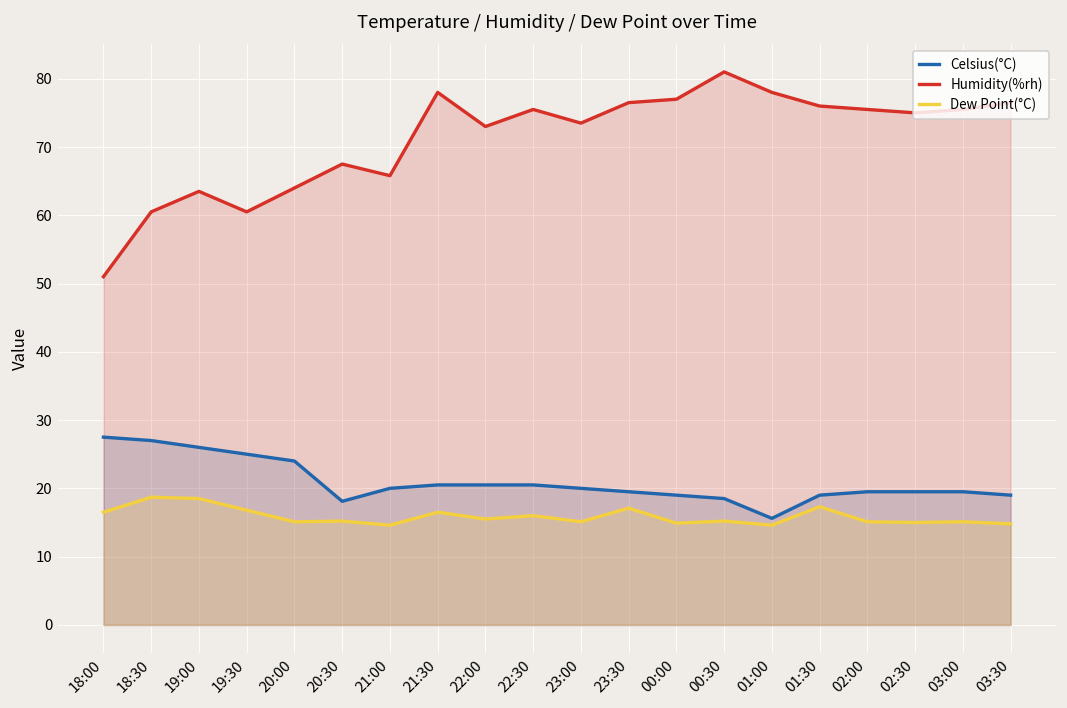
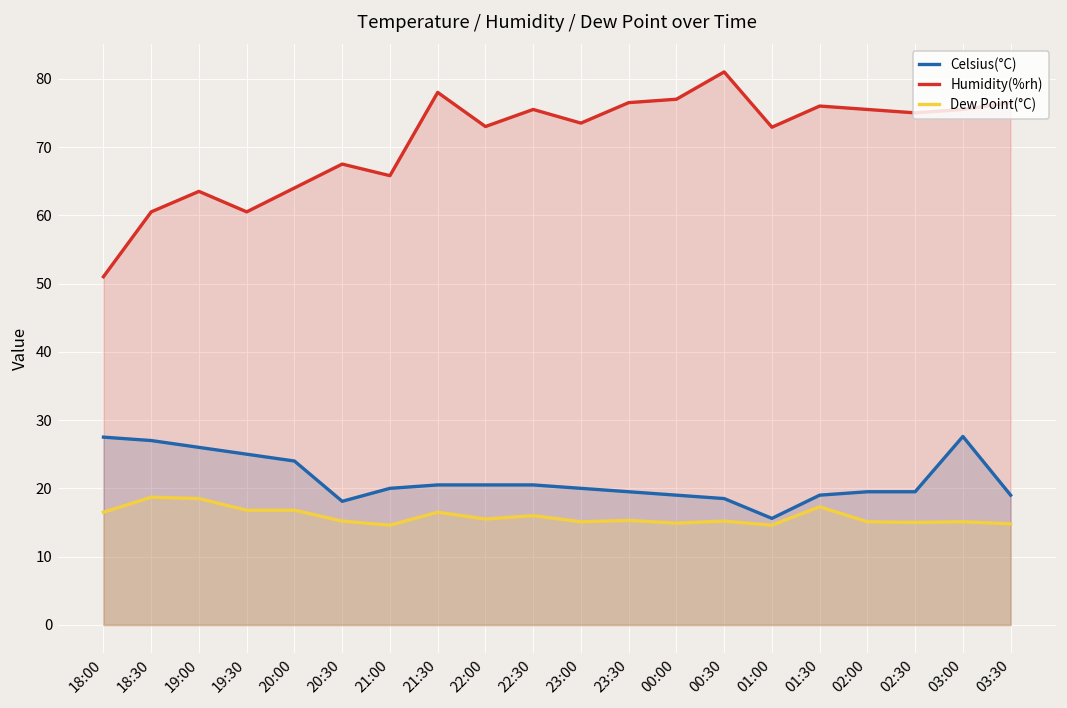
Dew Point(°C), 20:00: 15 -> 17
Dew Point(°C), 23:30: 17 -> 15
Humidity(%rh), 01:00: 78 -> 73
Celsius(°C), 03:00: 20 -> 28
